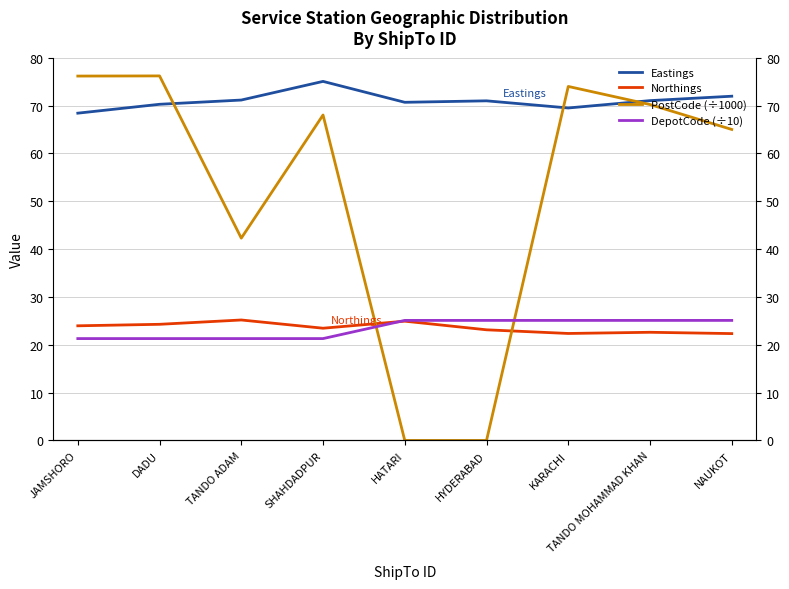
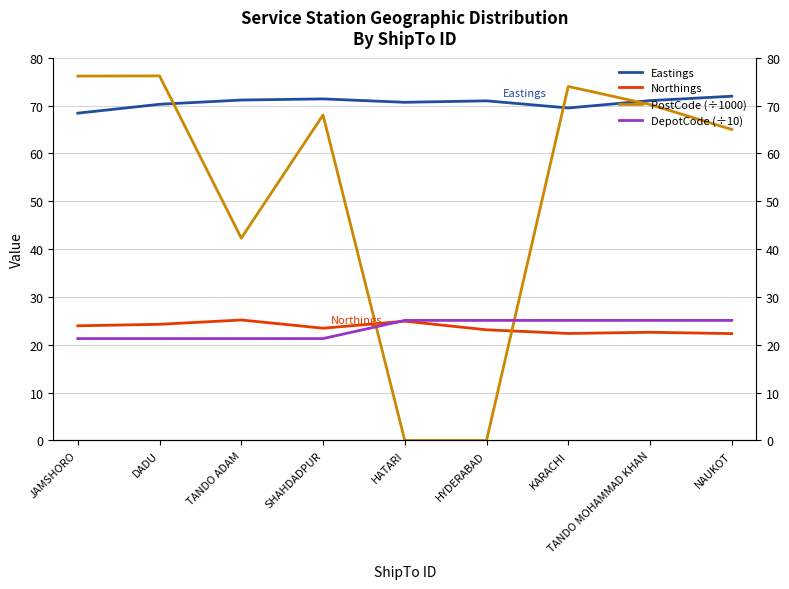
Eastings, SHAHDADPUR: 75 -> 71
